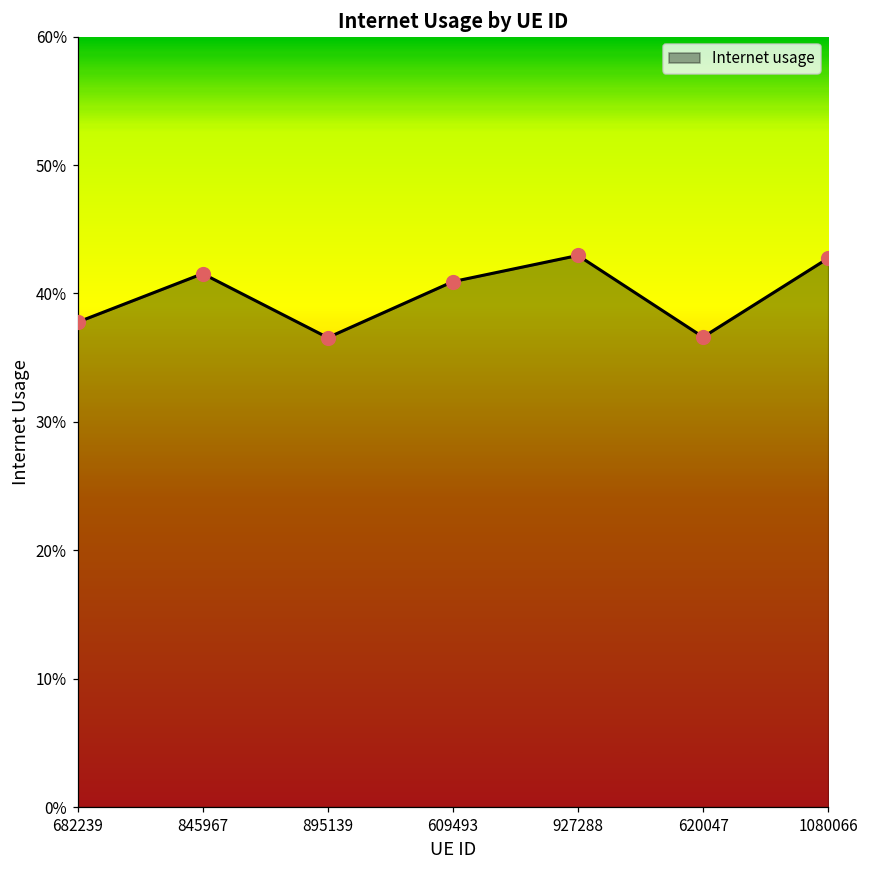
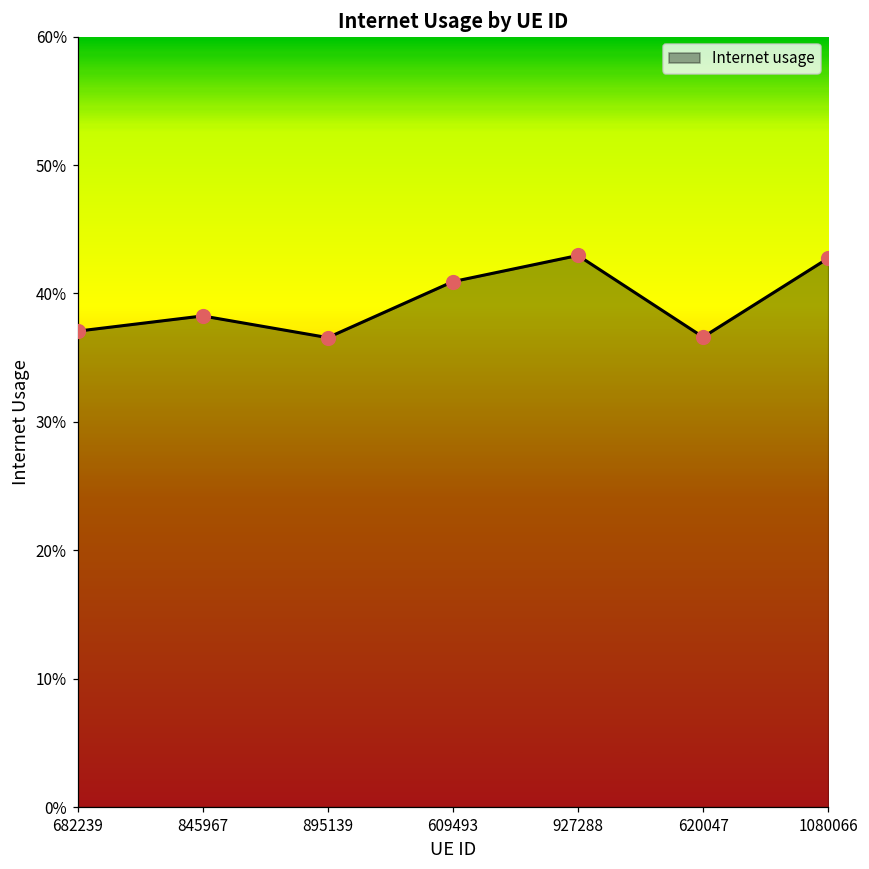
682239: 37.8% -> 37.1%
845967: 41.5% -> 38.3%
